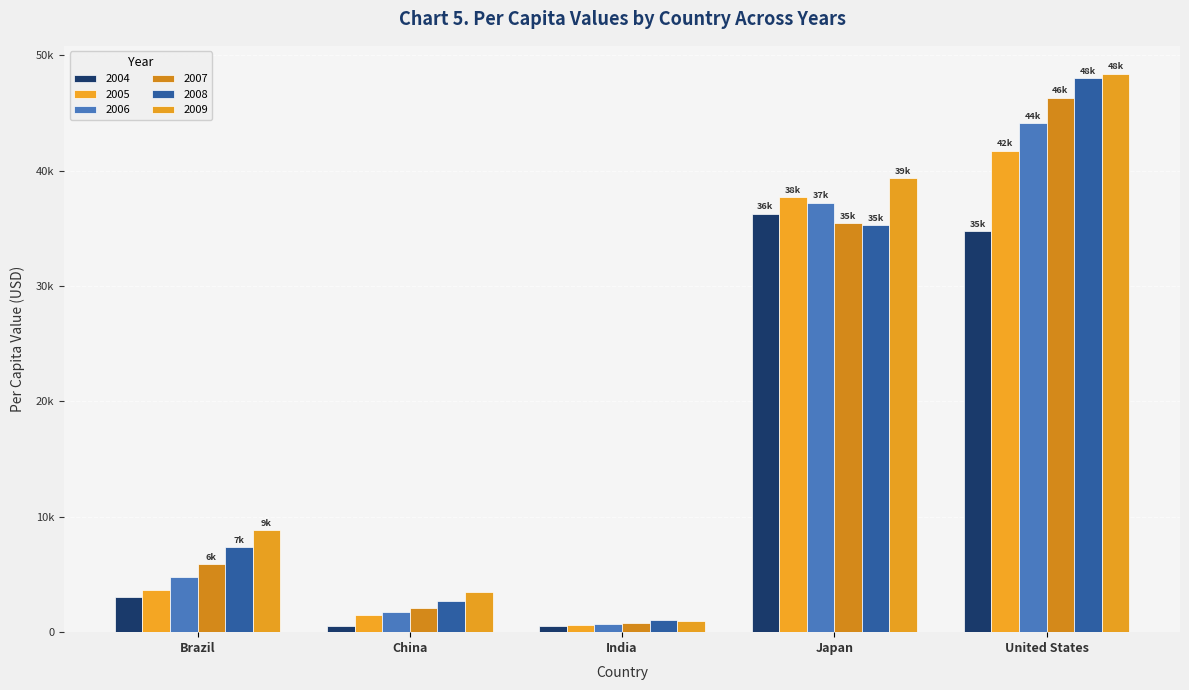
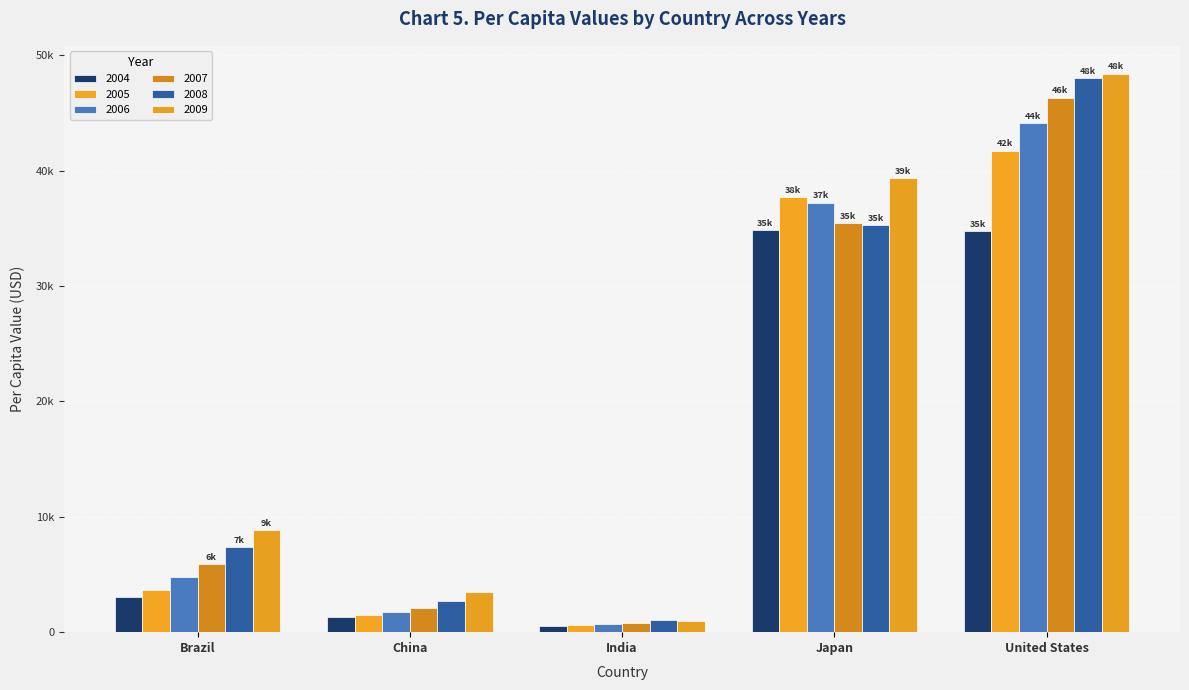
2004, China: 500 -> 1300
2004, Japan: 36k -> 35k
